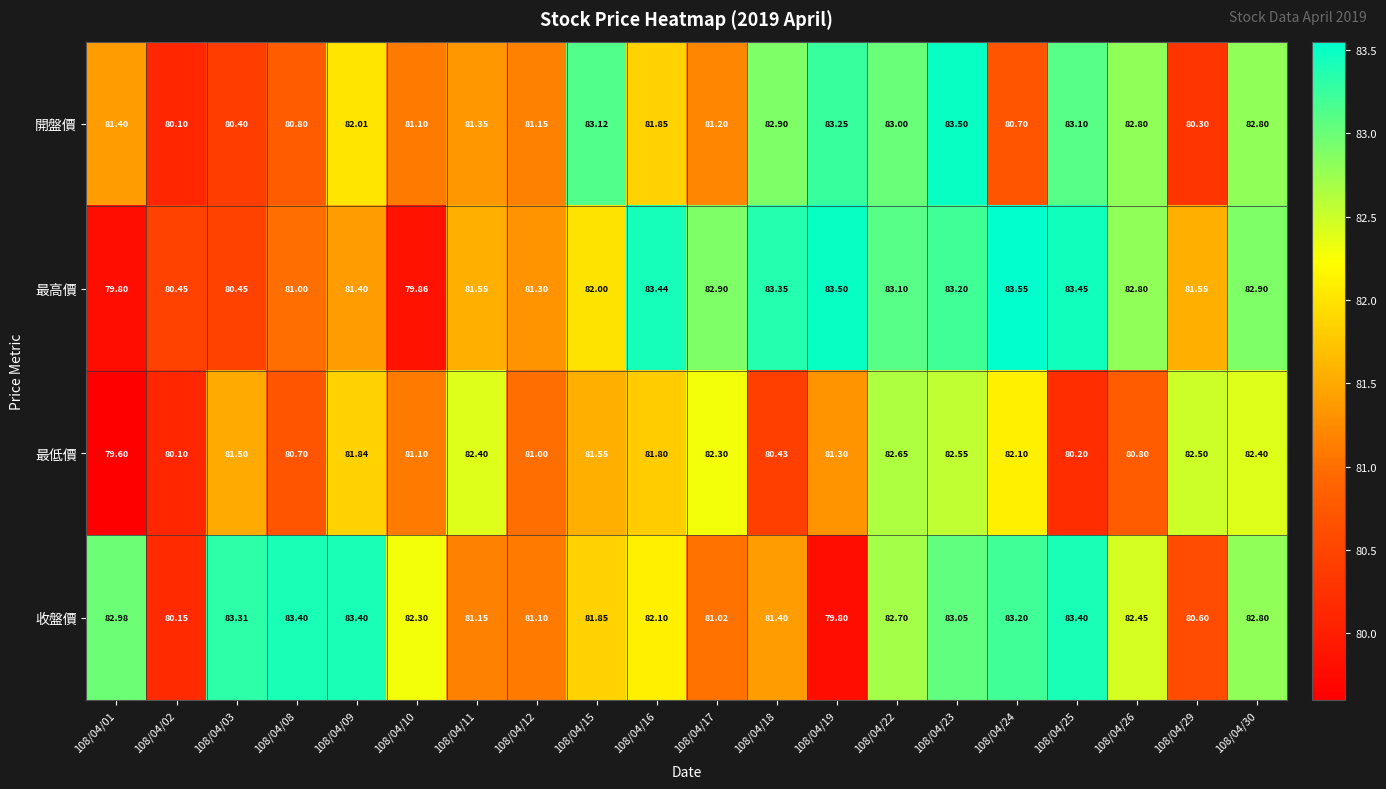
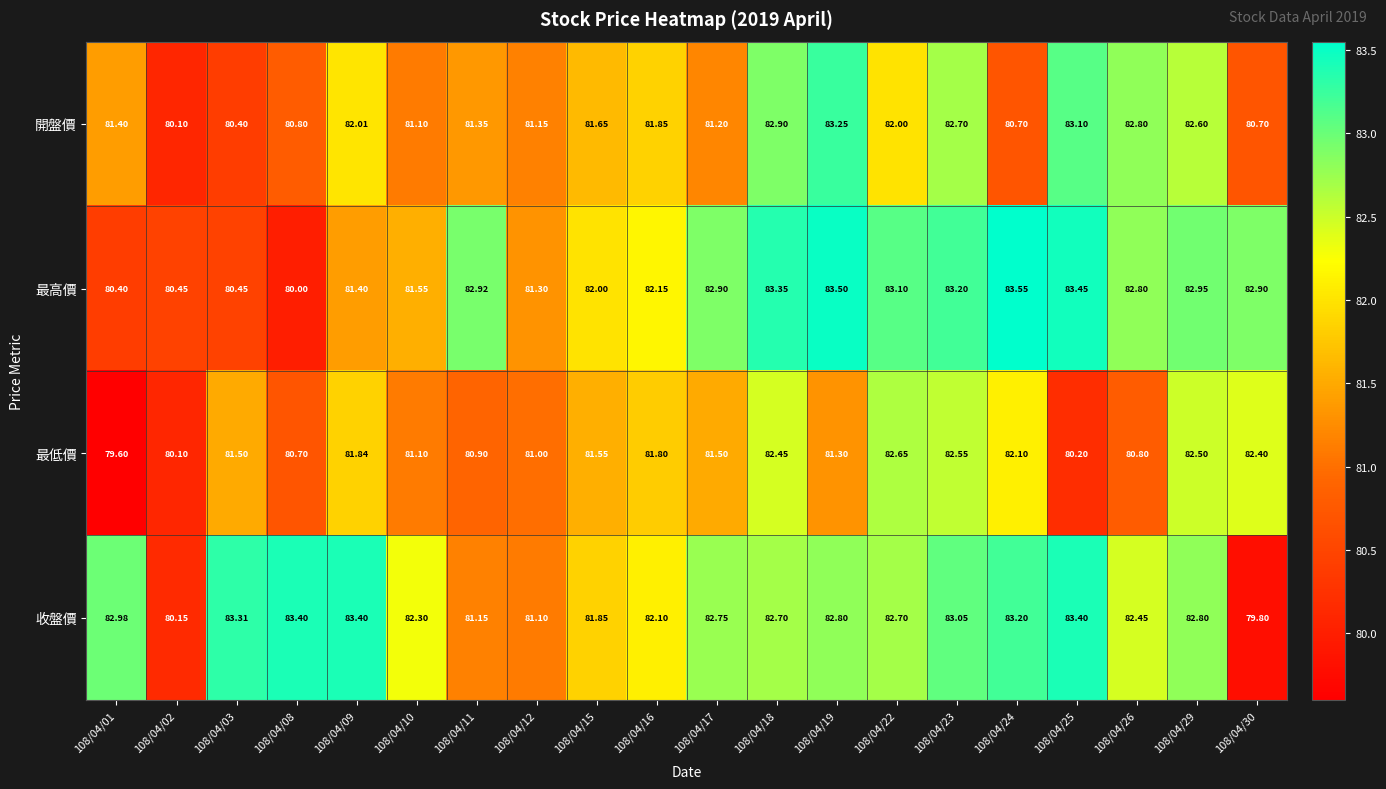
開盤價, 108/04/15: 83.12 -> 81.65
開盤價, 108/04/22: 83.00 -> 82.00
開盤價, 108/04/23: 83.50 -> 82.70
開盤價, 108/04/29: 80.30 -> 82.60
開盤價, 108/04/30: 82.80 -> 80.70
最高價, 108/04/01: 79.80 -> 80.40
最高價, 108/04/08: 81.00 -> 80.00
最高價, 108/04/10: 79.86 -> 81.55
最高價, 108/04/11: 81.55 -> 82.92
最高價, 108/04/16: 83.44 -> 82.15
最高價, 108/04/29: 81.55 -> 82.95
最低價, 108/04/11: 82.40 -> 80.90
最低價, 108/04/17: 82.30 -> 81.50
最低價, 108/04/18: 80.43 -> 82.45
收盤價, 108/04/17: 81.02 -> 82.75
收盤價, 108/04/18: 81.40 -> 82.70
收盤價, 108/04/19: 79.80 -> 82.80
收盤價, 108/04/29: 80.60 -> 82.80
收盤價, 108/04/30: 82.80 -> 79.80
